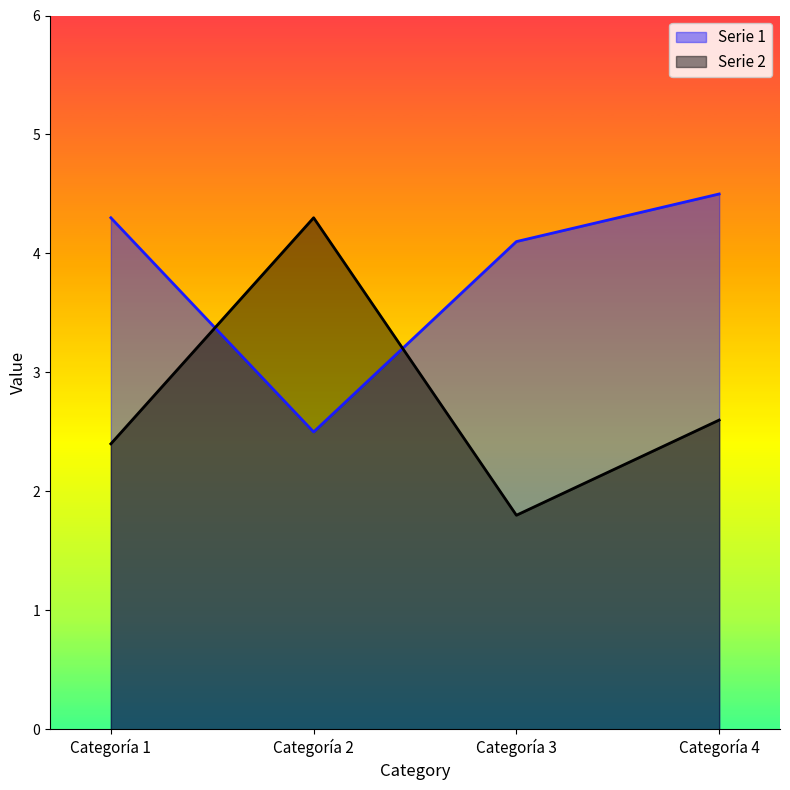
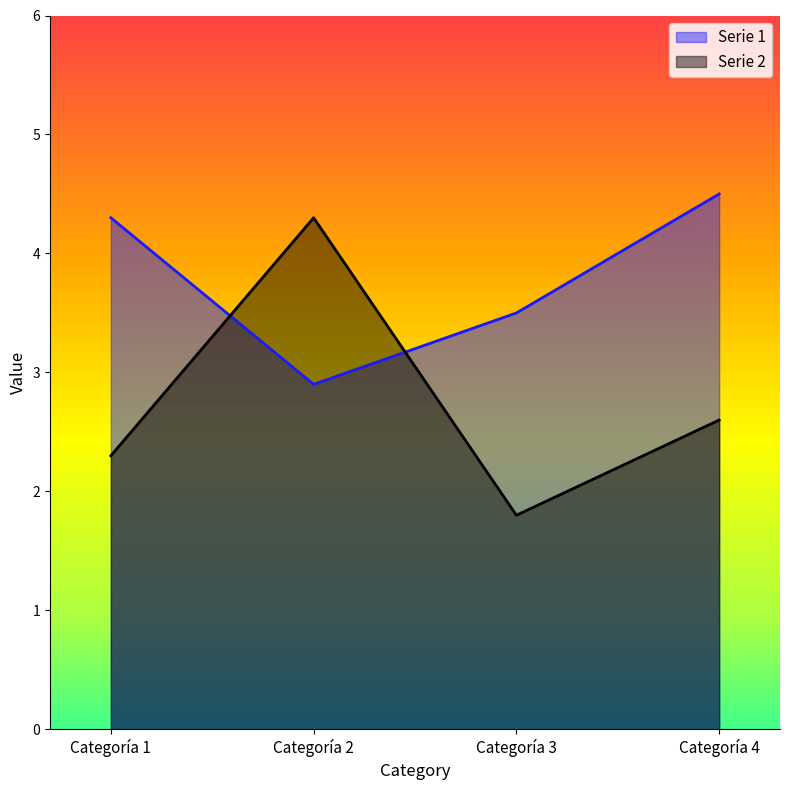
Serie 2, Categoría 1: 2.4 -> 2.3
Serie 1, Categoría 2: 2.5 -> 2.9
Serie 1, Categoría 3: 4.1 -> 3.5
